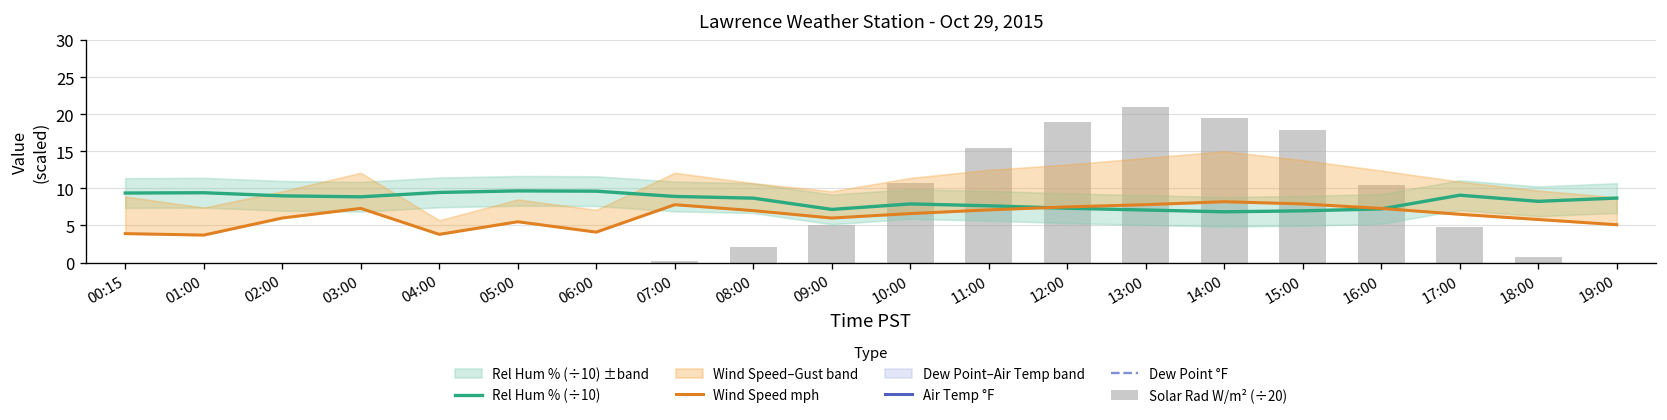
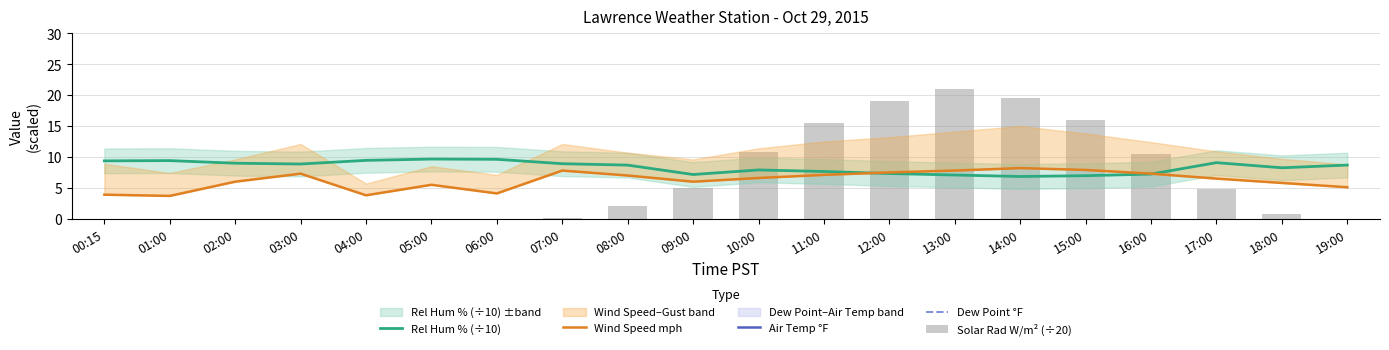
Solar Rad W/m² (÷20), 15:00: 18 -> 16
